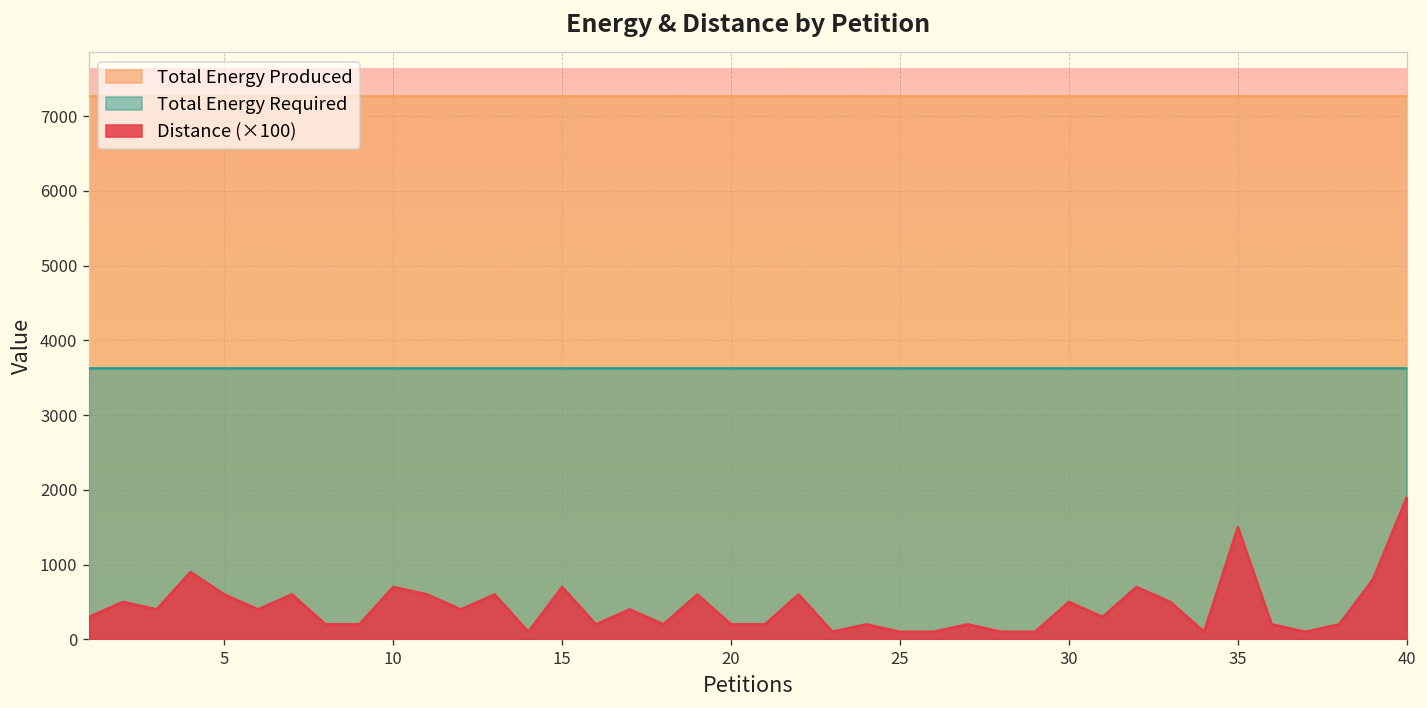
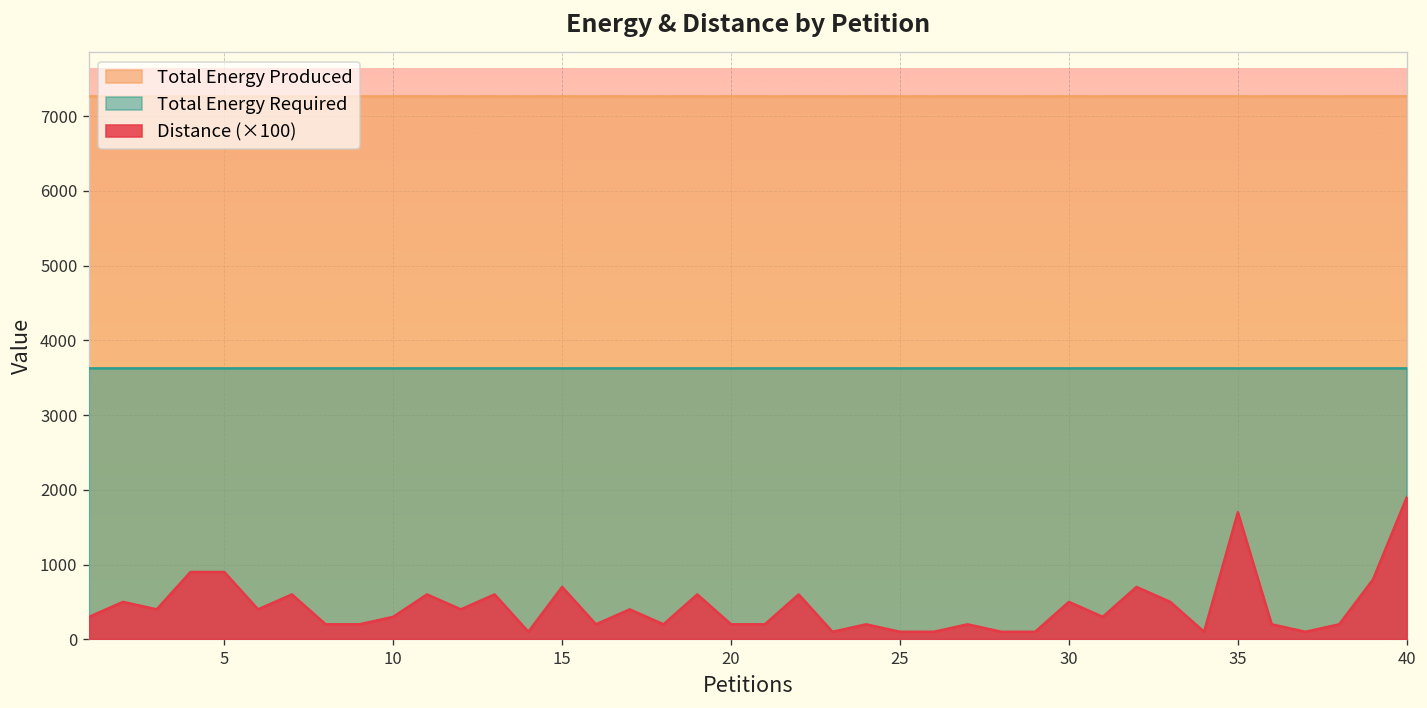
Distance (×100), 5: 600 -> 900
Distance (×100), 10: 700 -> 300
Distance (×100), 35: 1500 -> 1700
